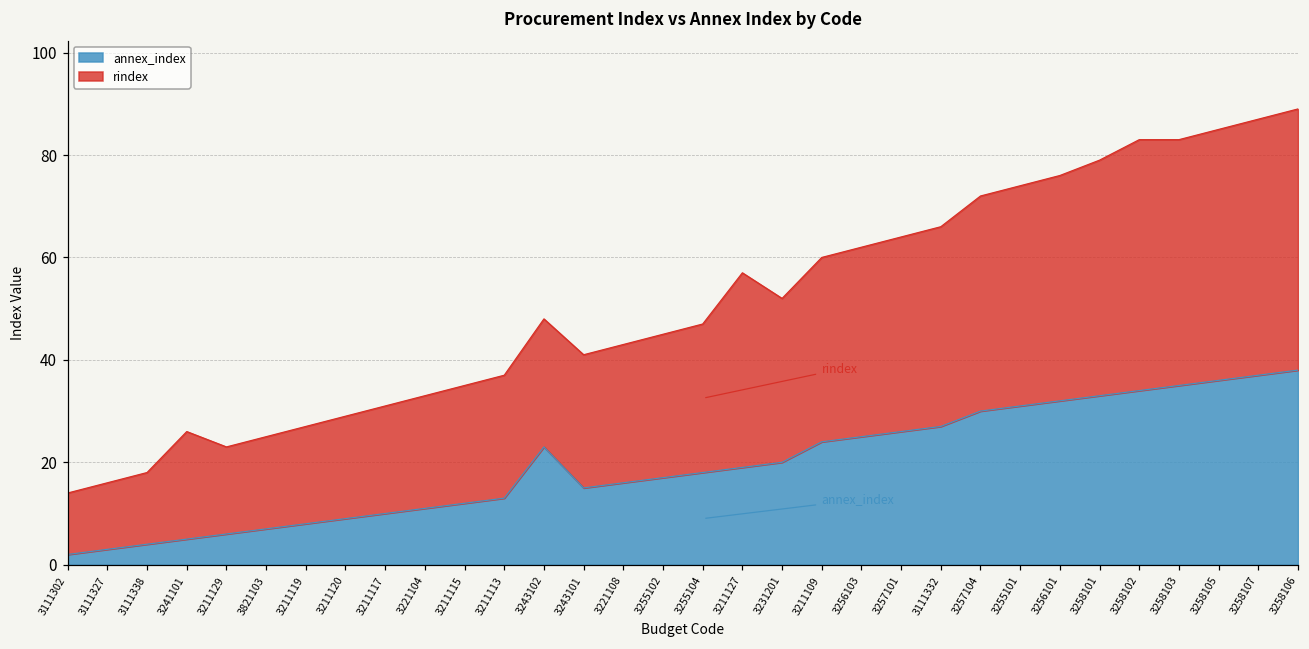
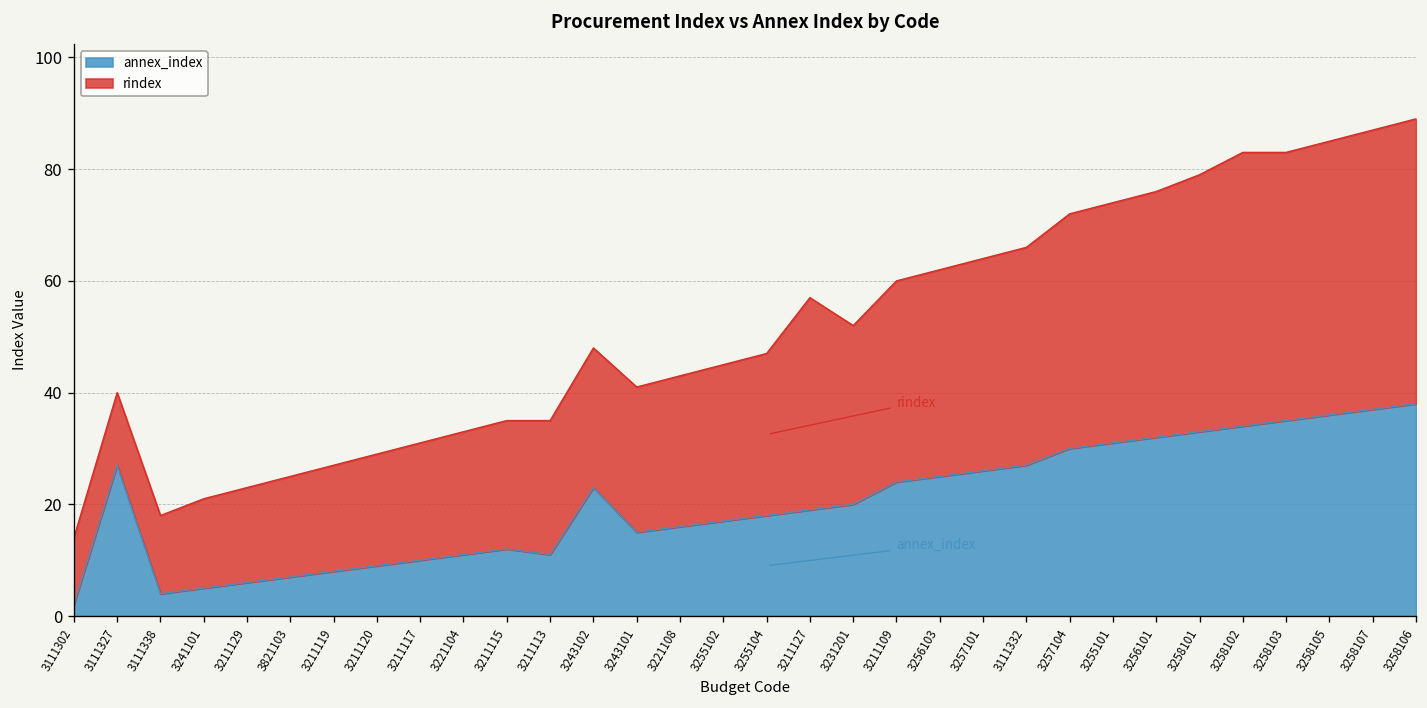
annex_index, 3111327: 3 -> 27
rindex, 3241101: 21 -> 16
annex_index, 3211113: 13 -> 11
